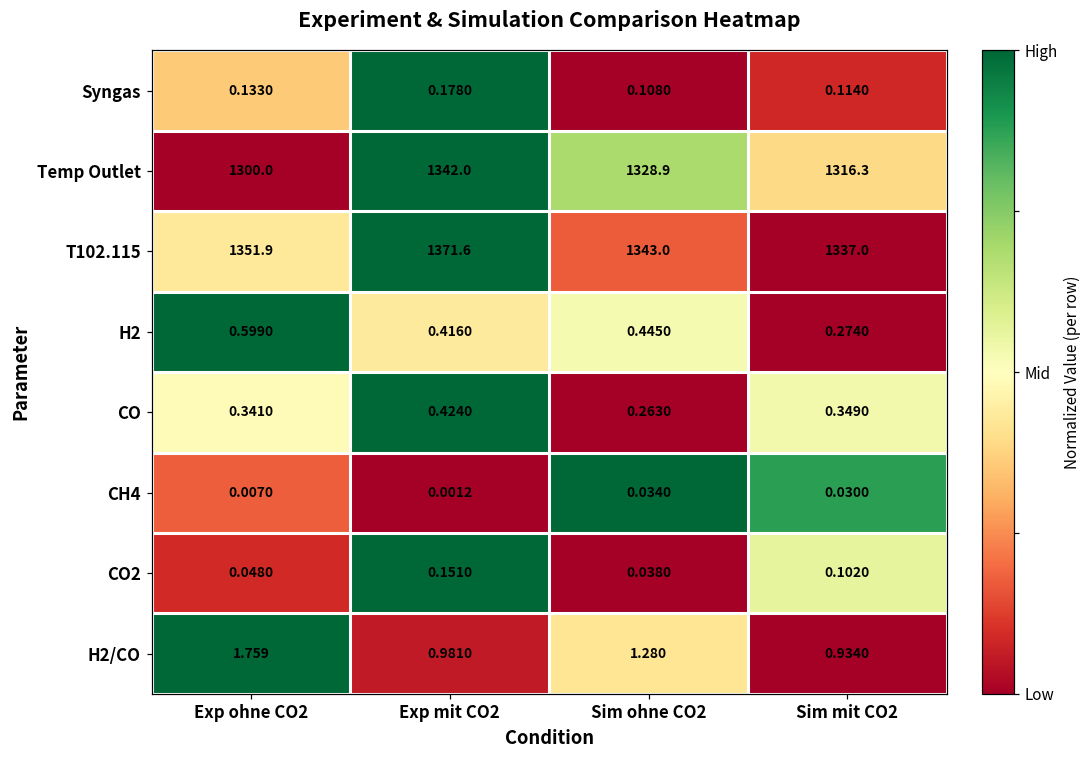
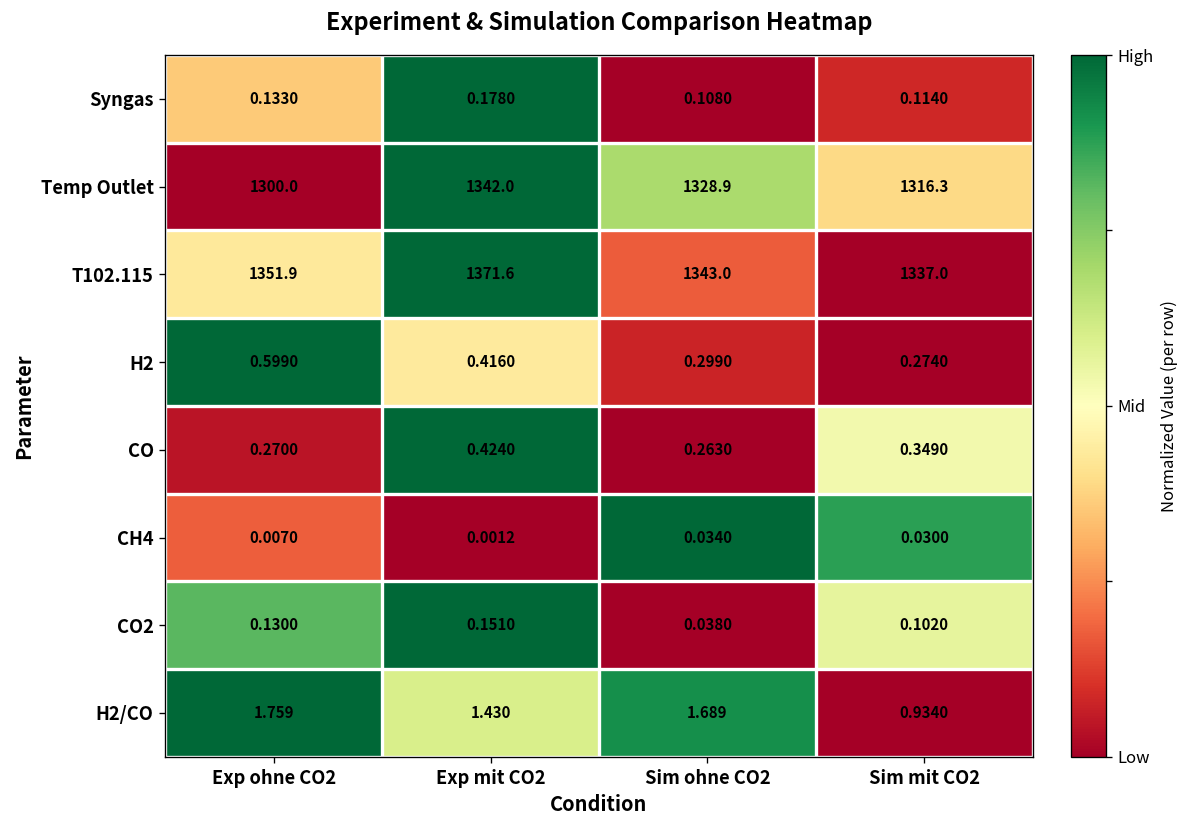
H2, Sim ohne CO2: 0.4450 -> 0.2990
CO, Exp ohne CO2: 0.3410 -> 0.2700
CO2, Exp ohne CO2: 0.0480 -> 0.1300
H2/CO, Exp mit CO2: 0.9810 -> 1.430
H2/CO, Sim ohne CO2: 1.280 -> 1.689
